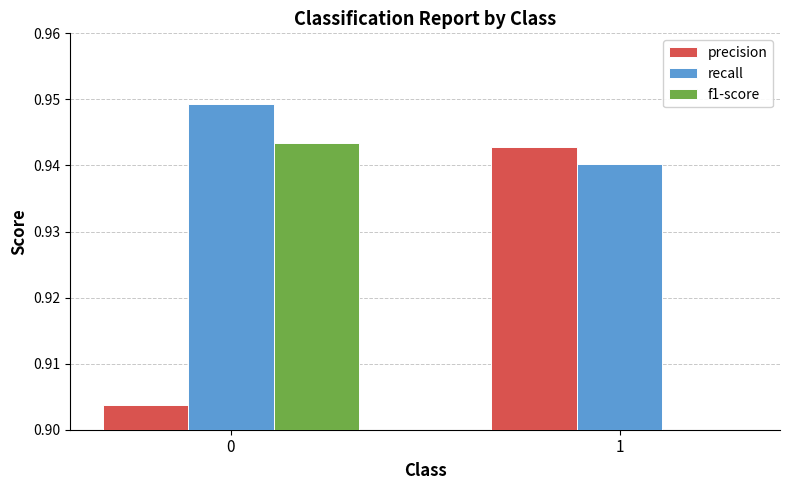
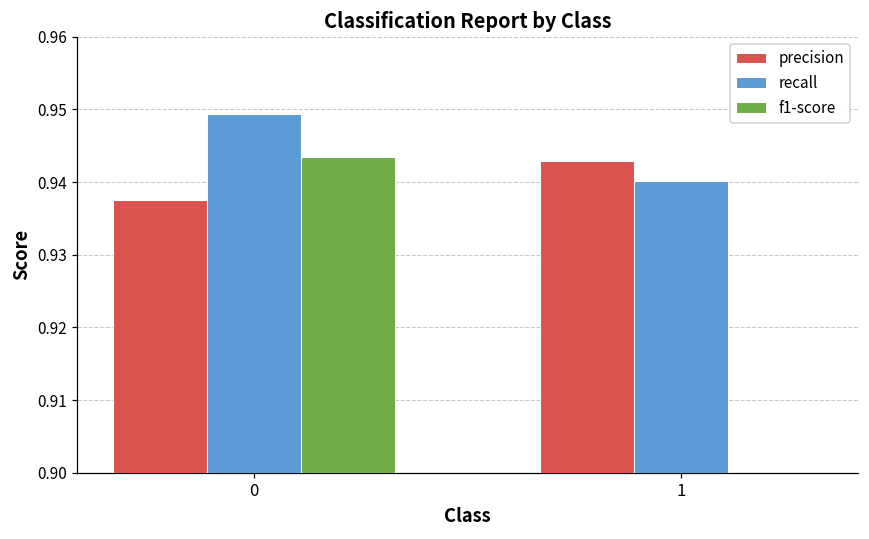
precision, 0: 0.904 -> 0.938
